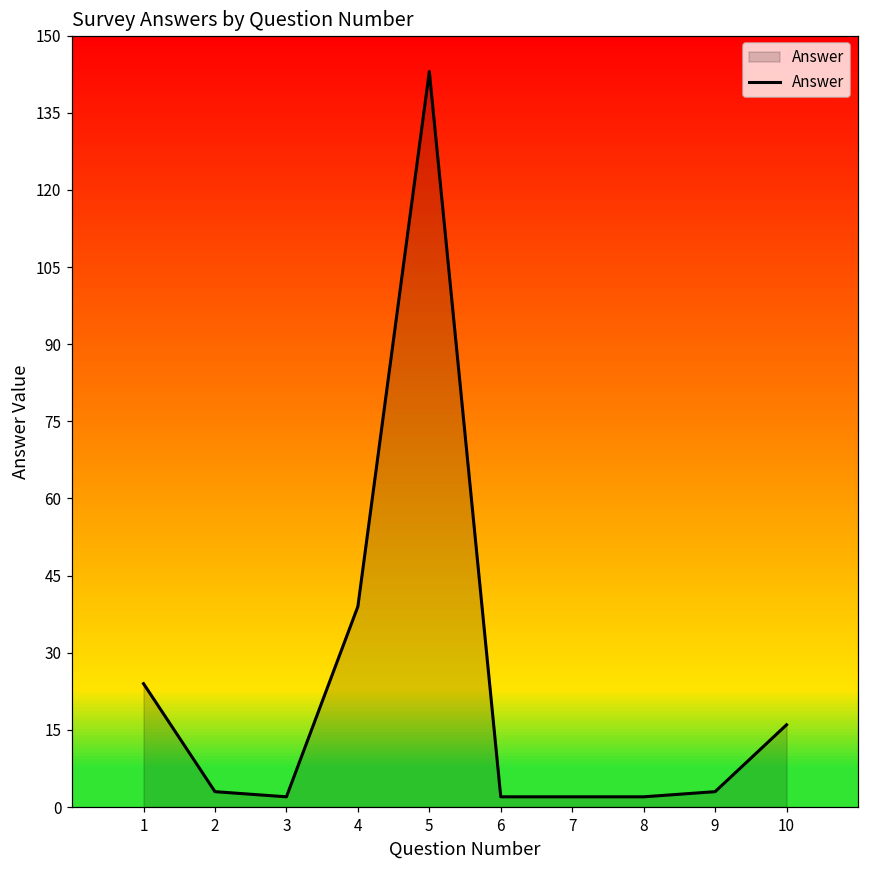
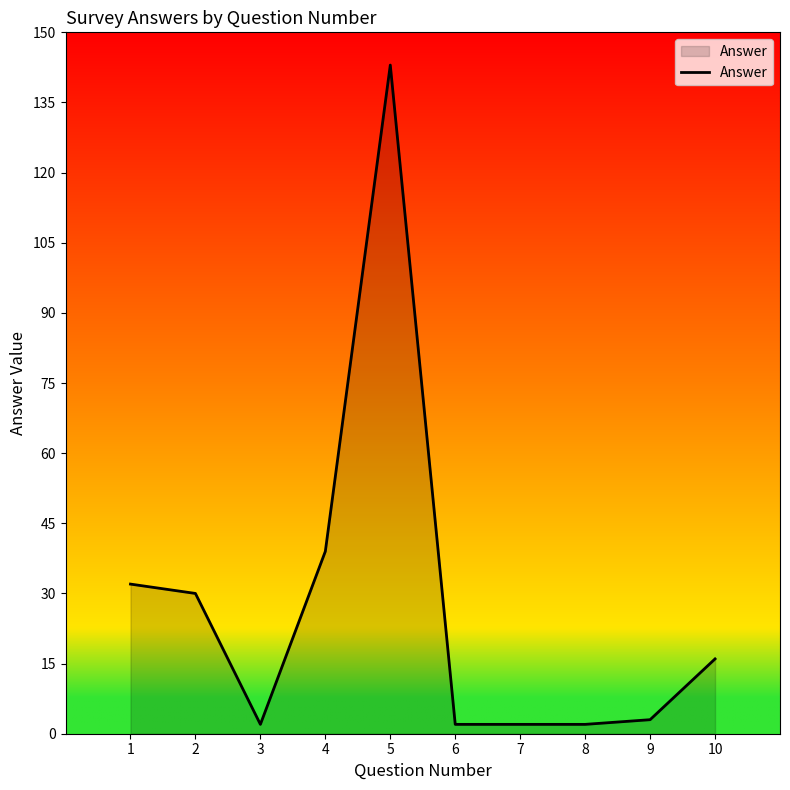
1: 24 -> 32
2: 3 -> 30
